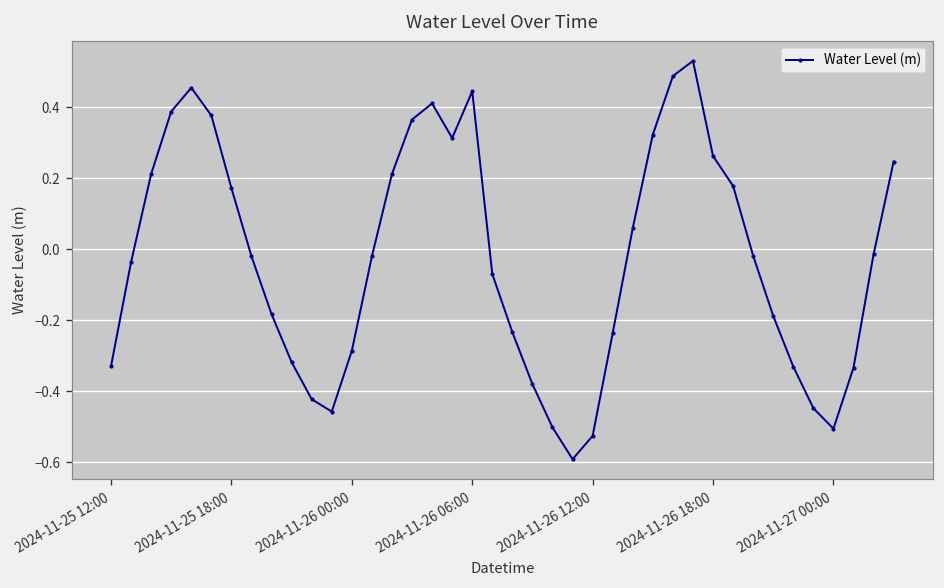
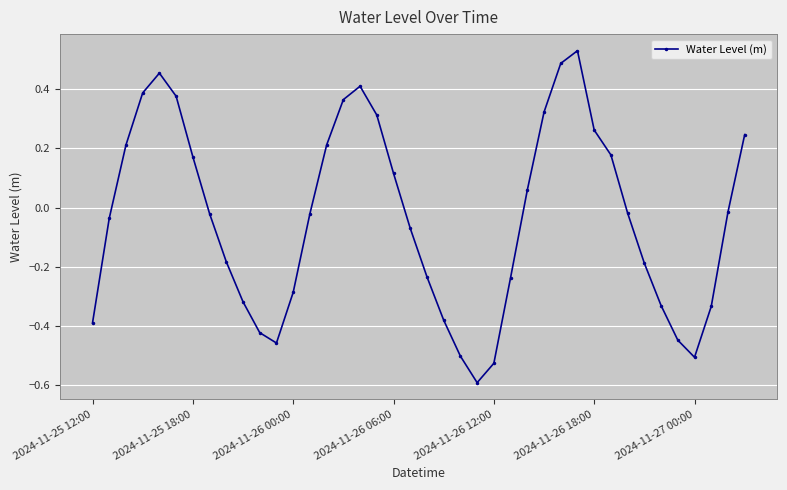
2024-11-25 12:00: -0.33 -> -0.39
2024-11-26 06:00: 0.44 -> 0.12
